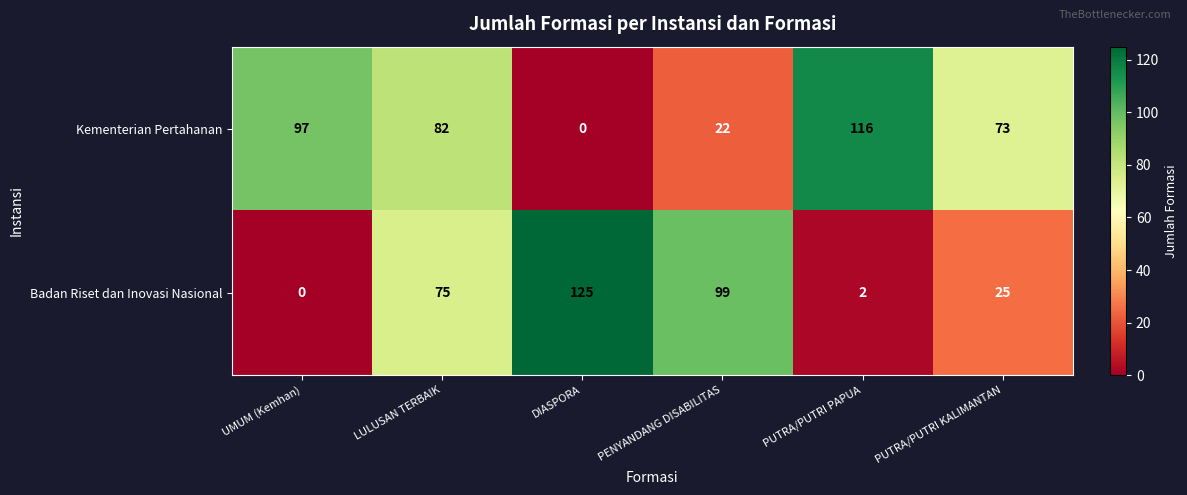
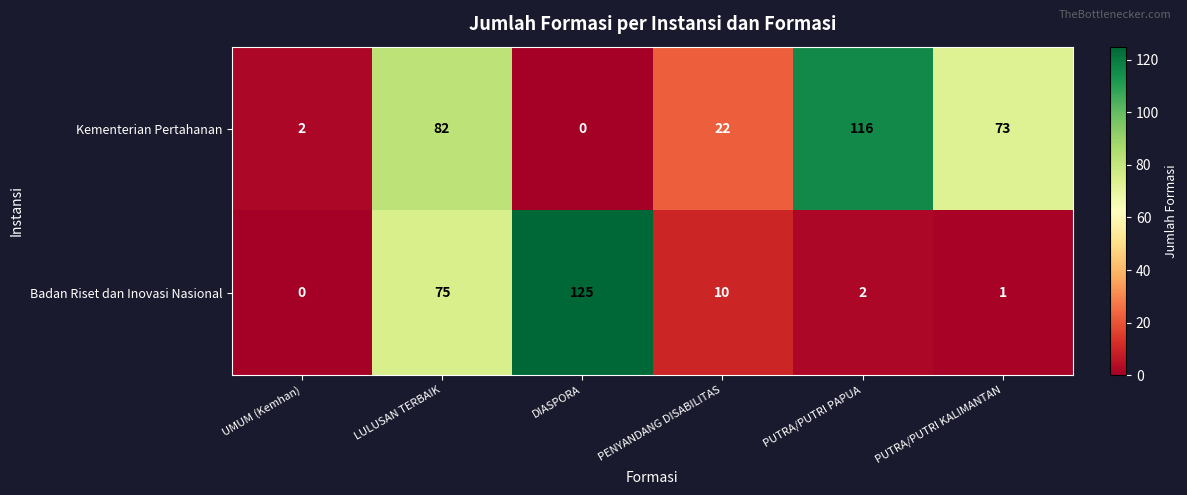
Kementerian Pertahanan, UMUM (Kemhan): 97 -> 2
Badan Riset dan Inovasi Nasional, PENYANDANG DISABILITAS: 99 -> 10
Badan Riset dan Inovasi Nasional, PUTRA/PUTRI KALIMANTAN: 25 -> 1
